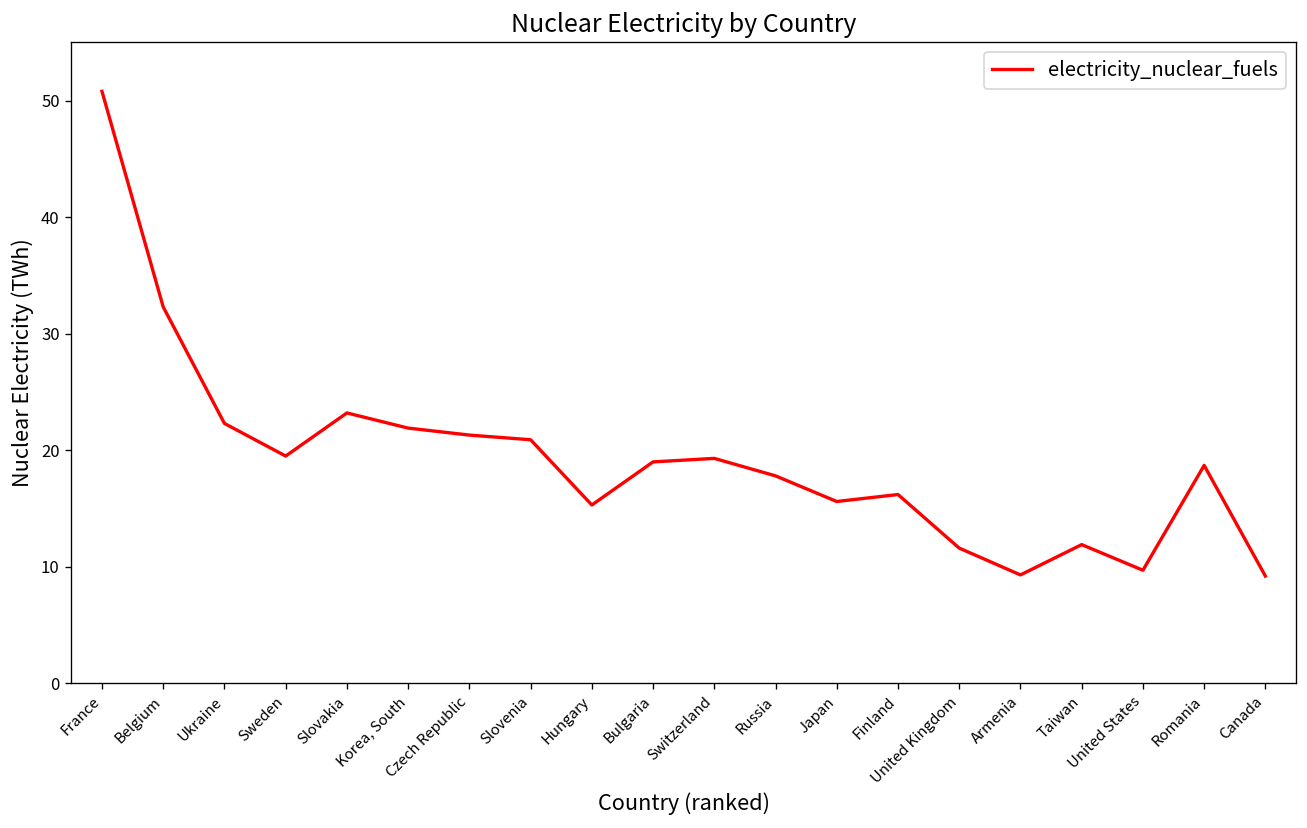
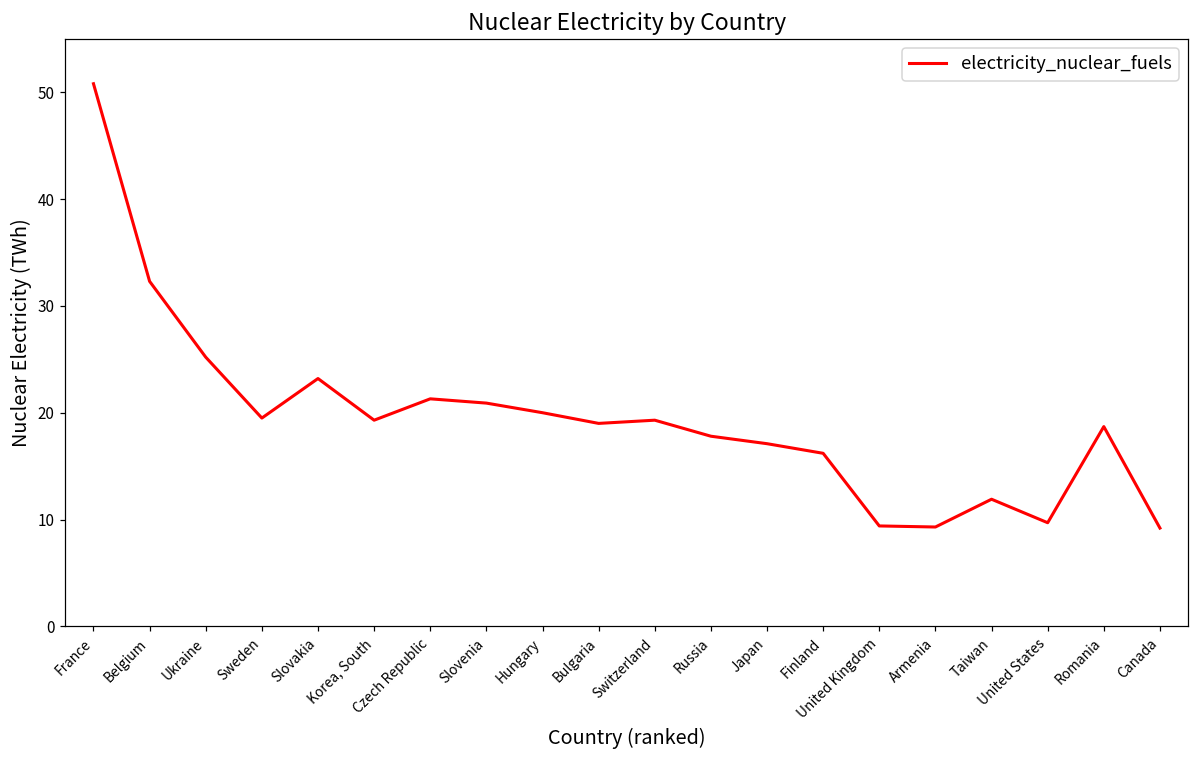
Ukraine: 22 -> 25
Korea, South: 22 -> 19
Hungary: 15 -> 20
Japan: 16 -> 17
United Kingdom: 12 -> 9
